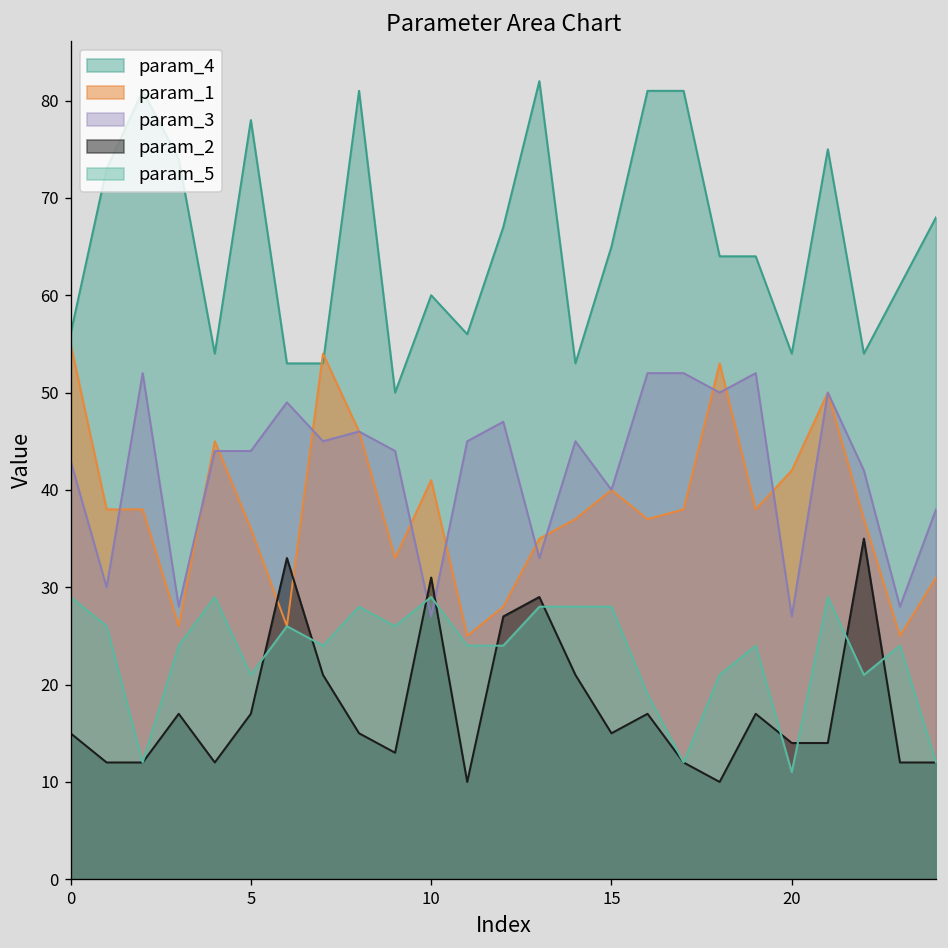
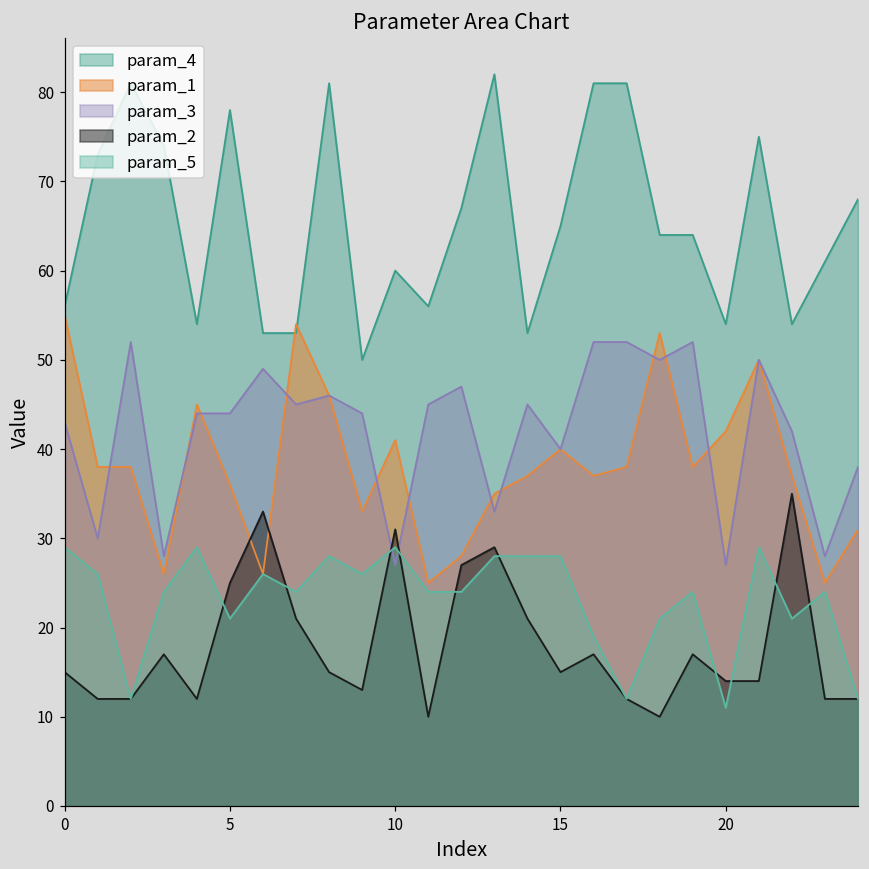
param_2, 5: 17 -> 25
